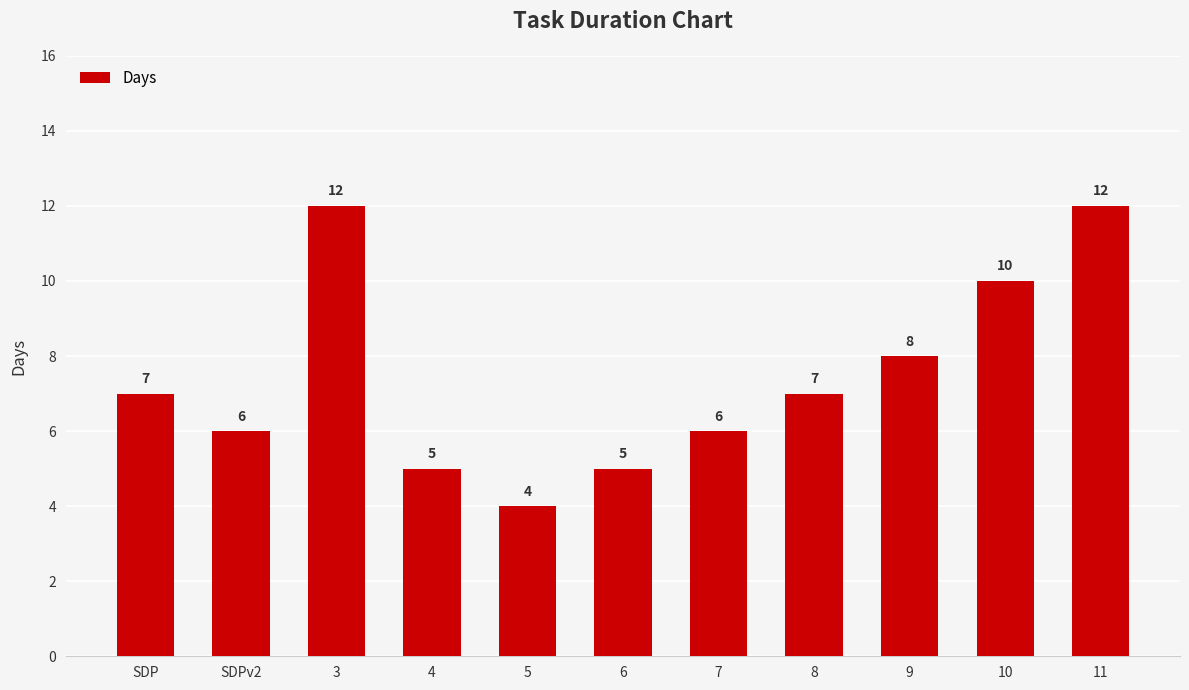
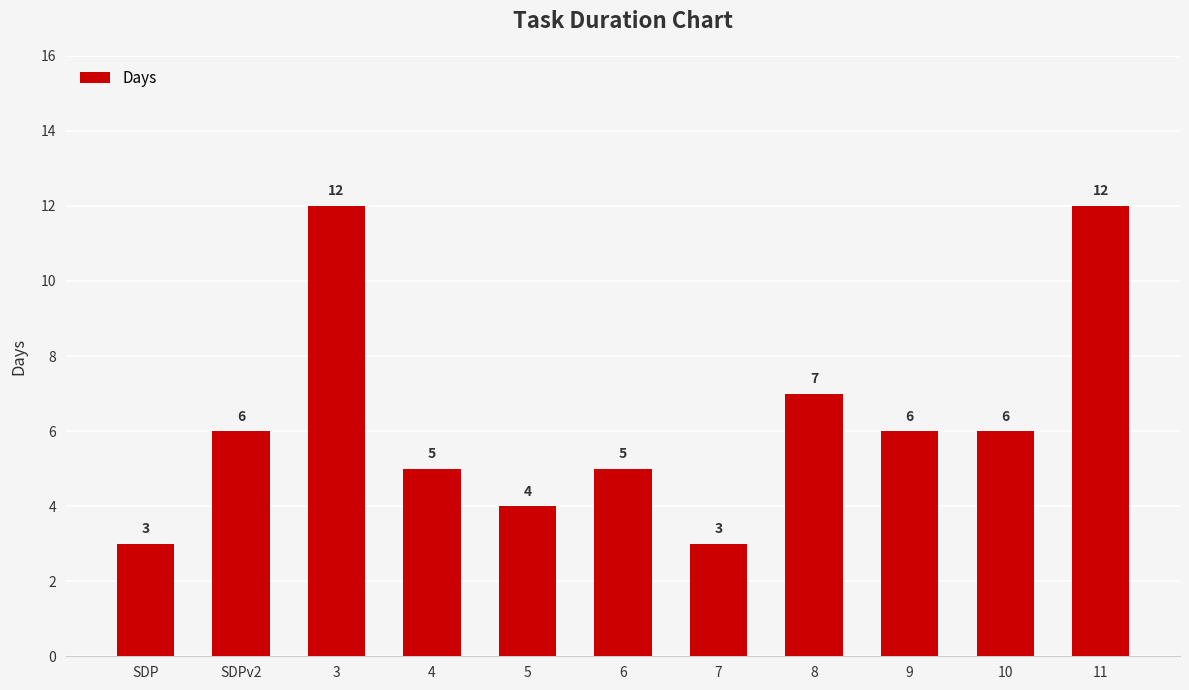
SDP: 7 -> 3
7: 6 -> 3
9: 8 -> 6
10: 10 -> 6
